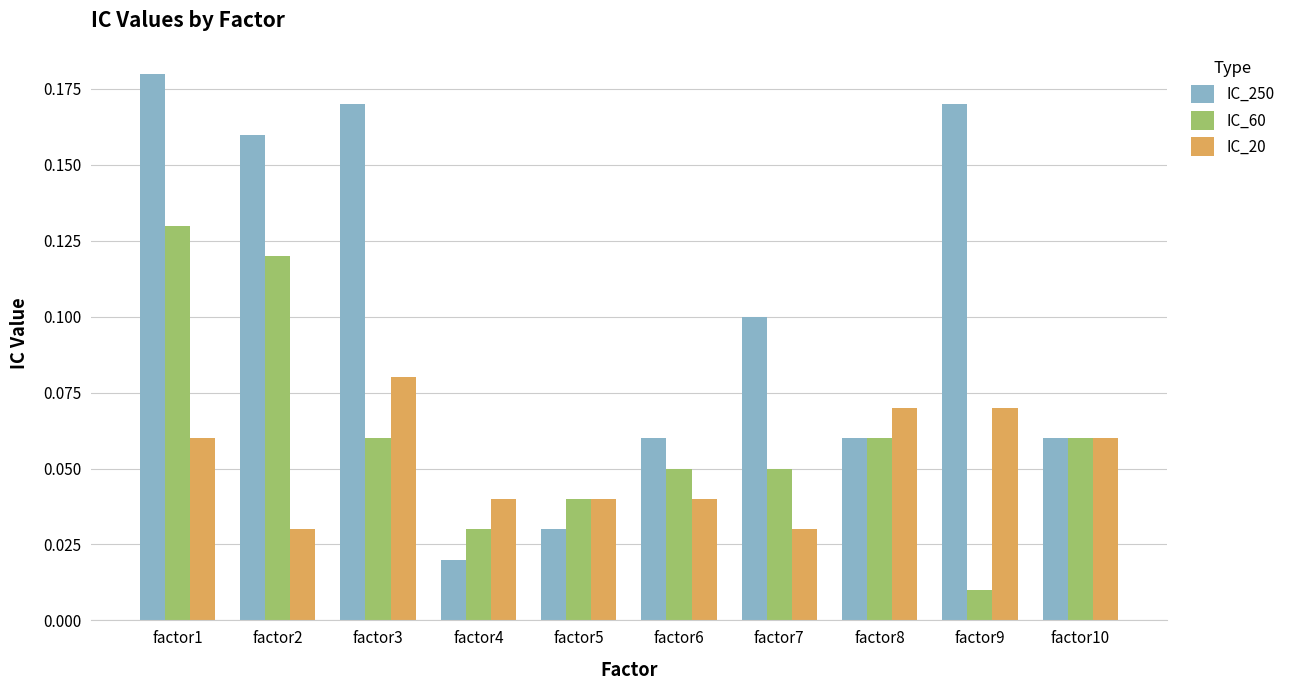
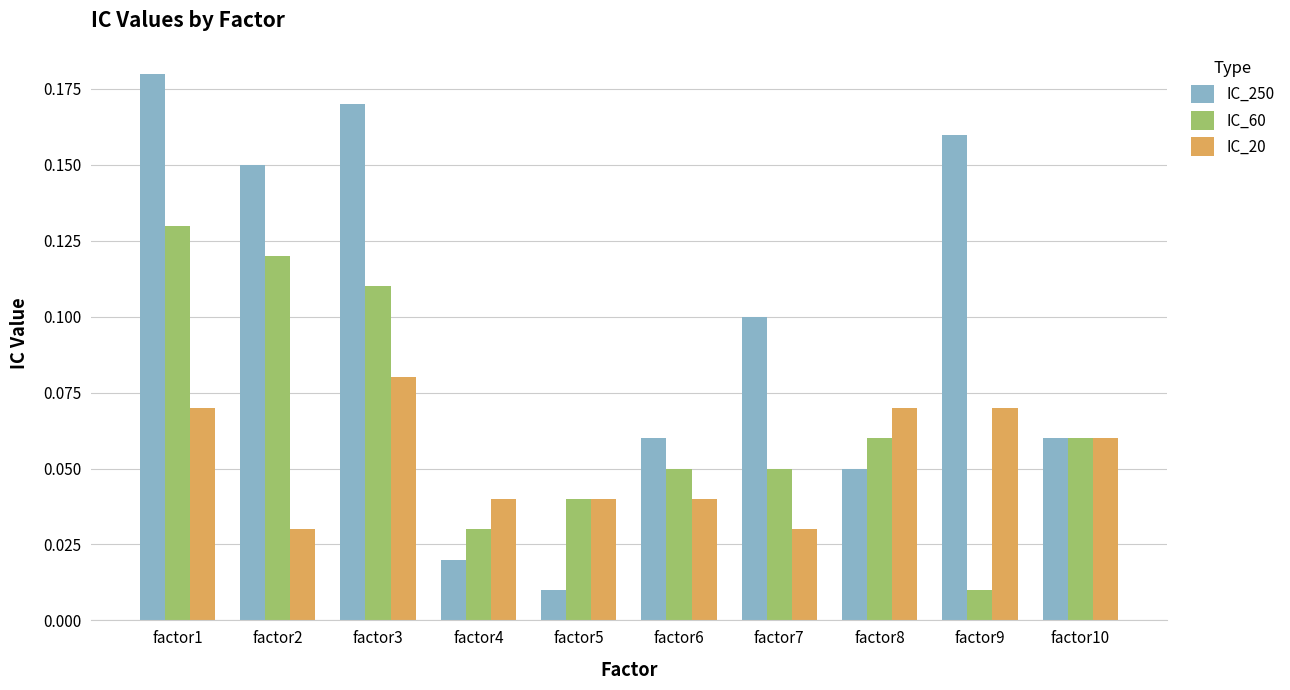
IC_20, factor1: 0.06 -> 0.07
IC_250, factor2: 0.16 -> 0.15
IC_60, factor3: 0.06 -> 0.11
IC_250, factor5: 0.03 -> 0.01
IC_250, factor8: 0.06 -> 0.05
IC_250, factor9: 0.17 -> 0.16
